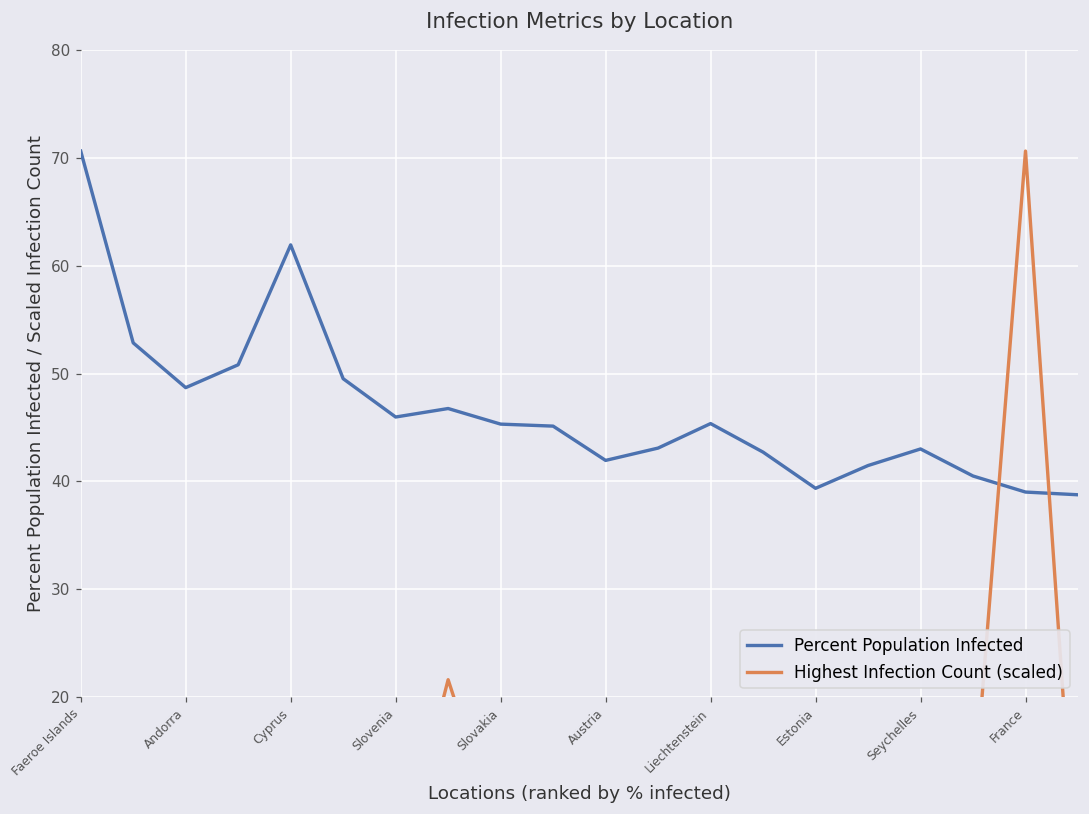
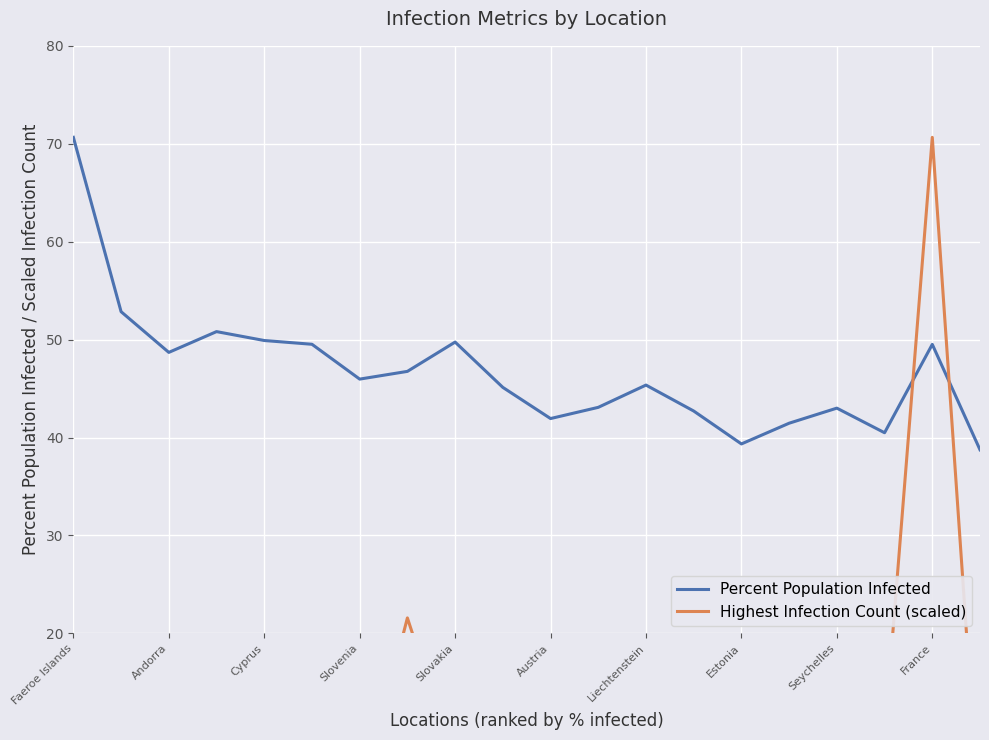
Percent Population Infected, Cyprus: 62 -> 50
Percent Population Infected, Slovakia: 45 -> 50
Percent Population Infected, France: 39 -> 50
